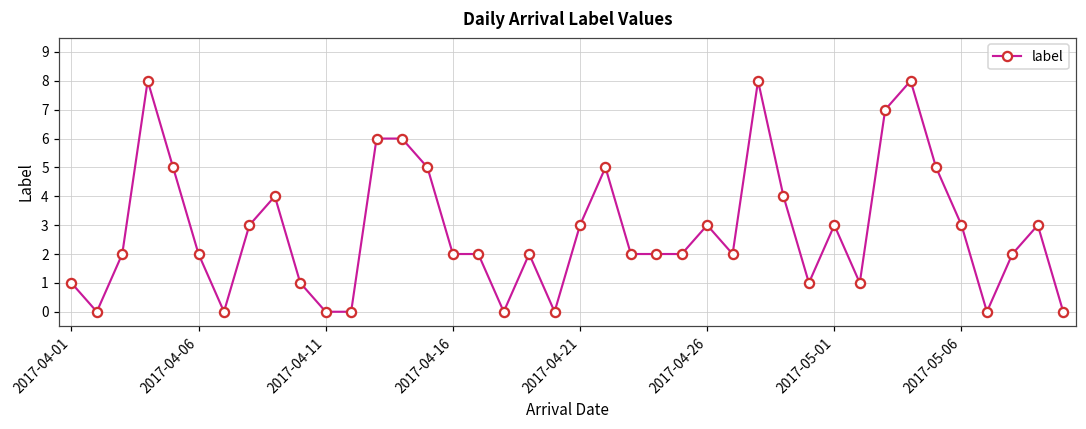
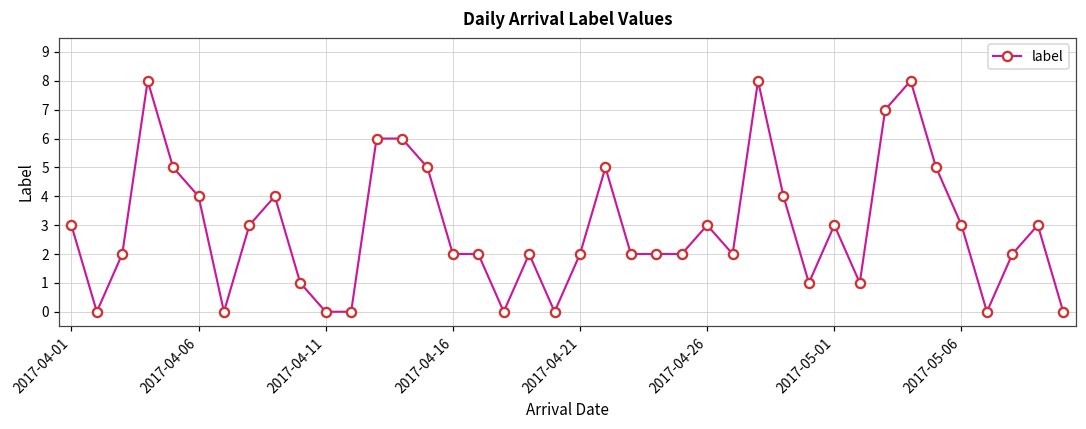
2017-04-01: 1 -> 3
2017-04-06: 2 -> 4
2017-04-21: 3 -> 2
